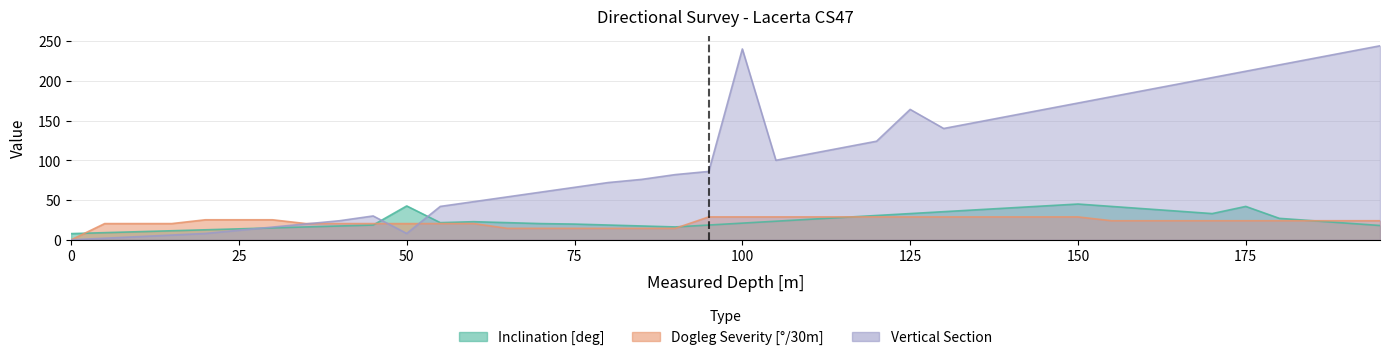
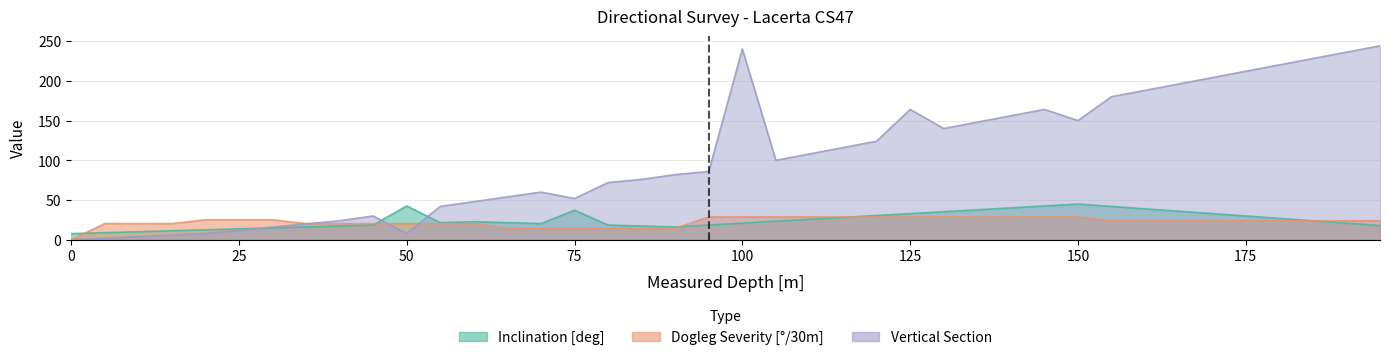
Inclination [deg], 75: 20 -> 40
Vertical Section, 75: 70 -> 50
Vertical Section, 150: 170 -> 150
Inclination [deg], 175: 40 -> 30
